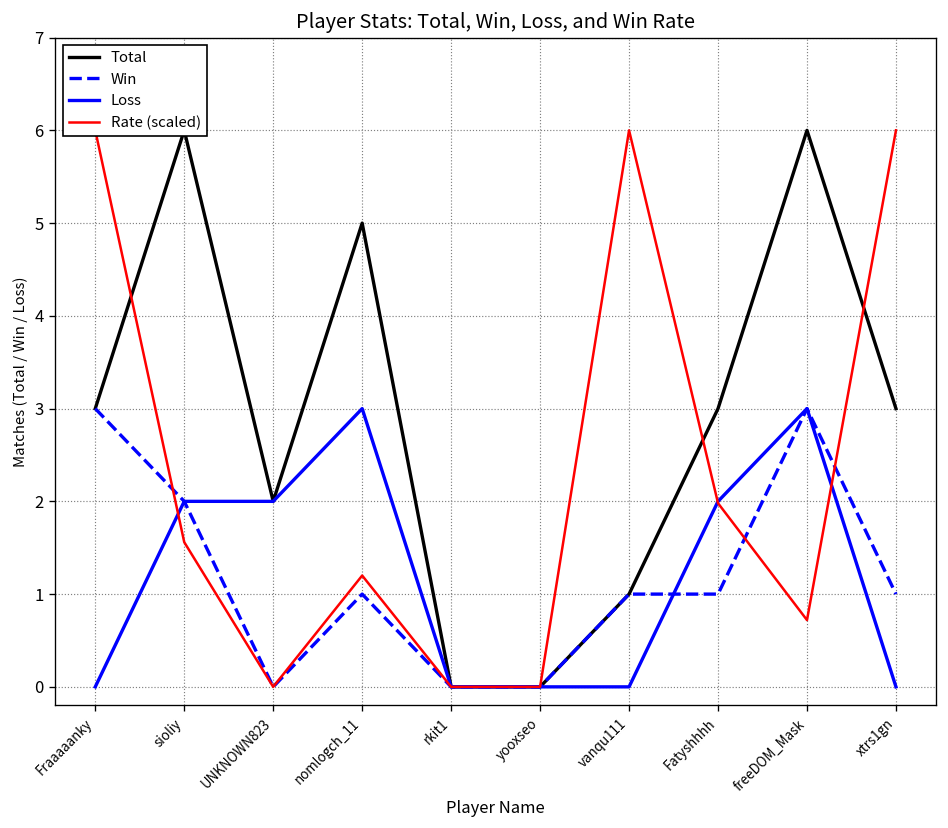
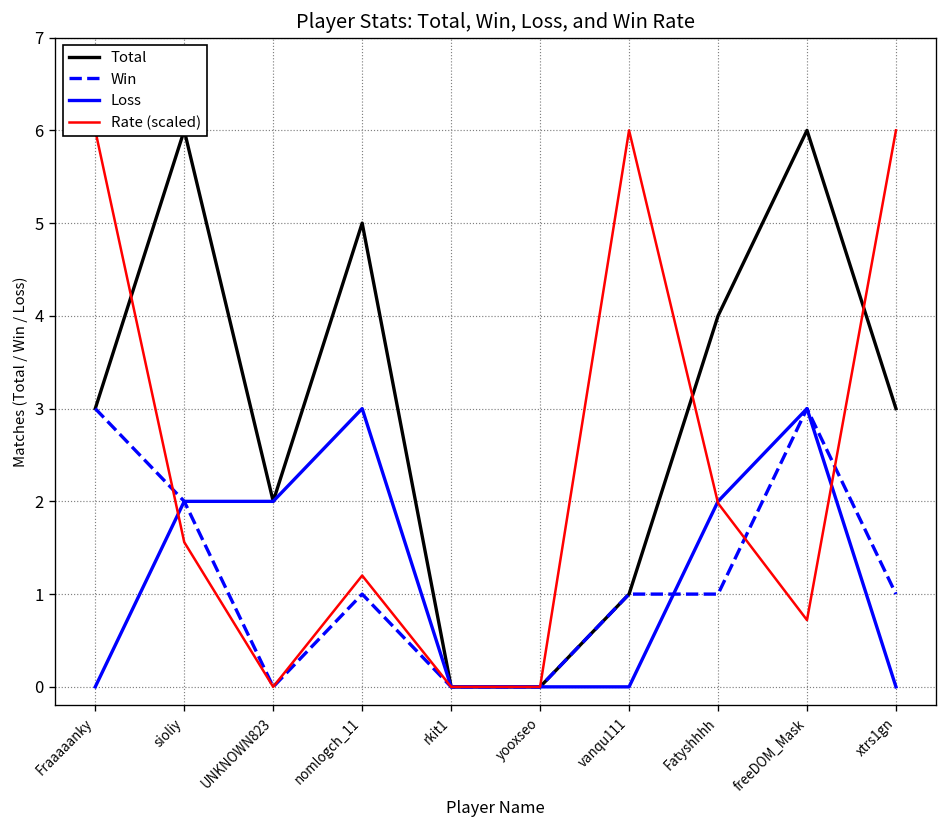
Total, Fatyshhhh: 3 -> 4
